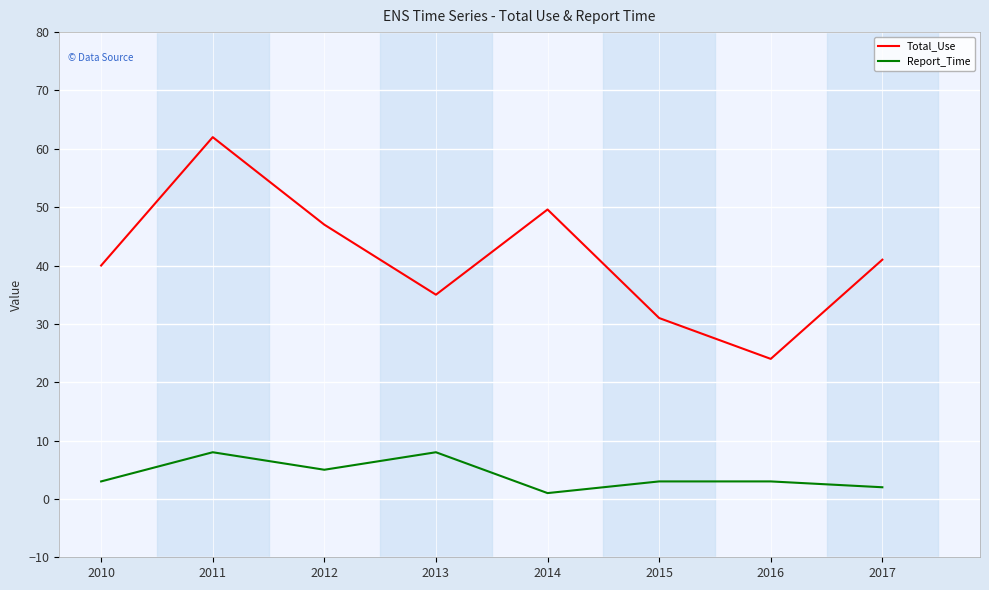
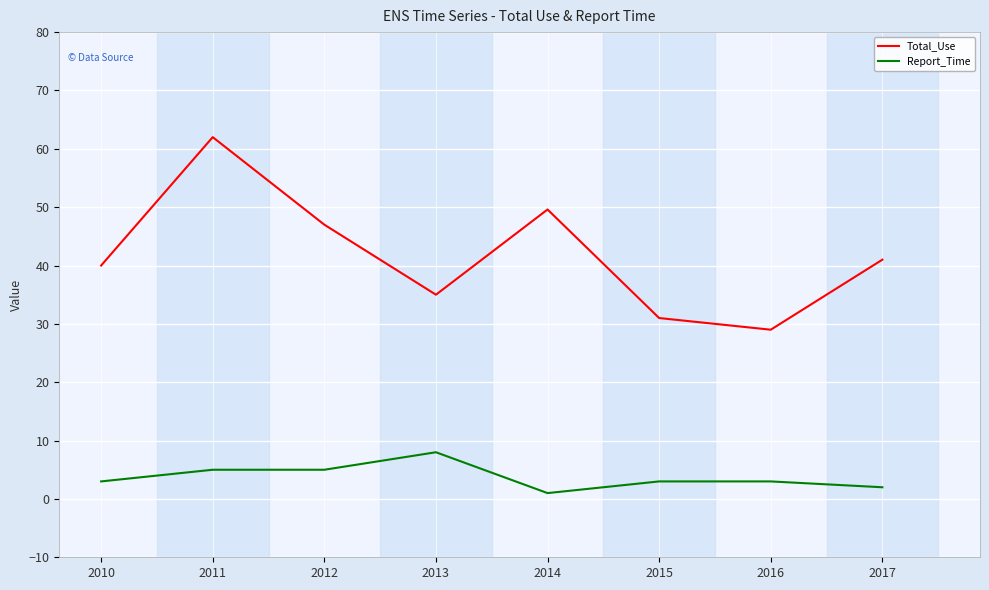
Report_Time, 2011: 8 -> 5
Total_Use, 2016: 24 -> 29
